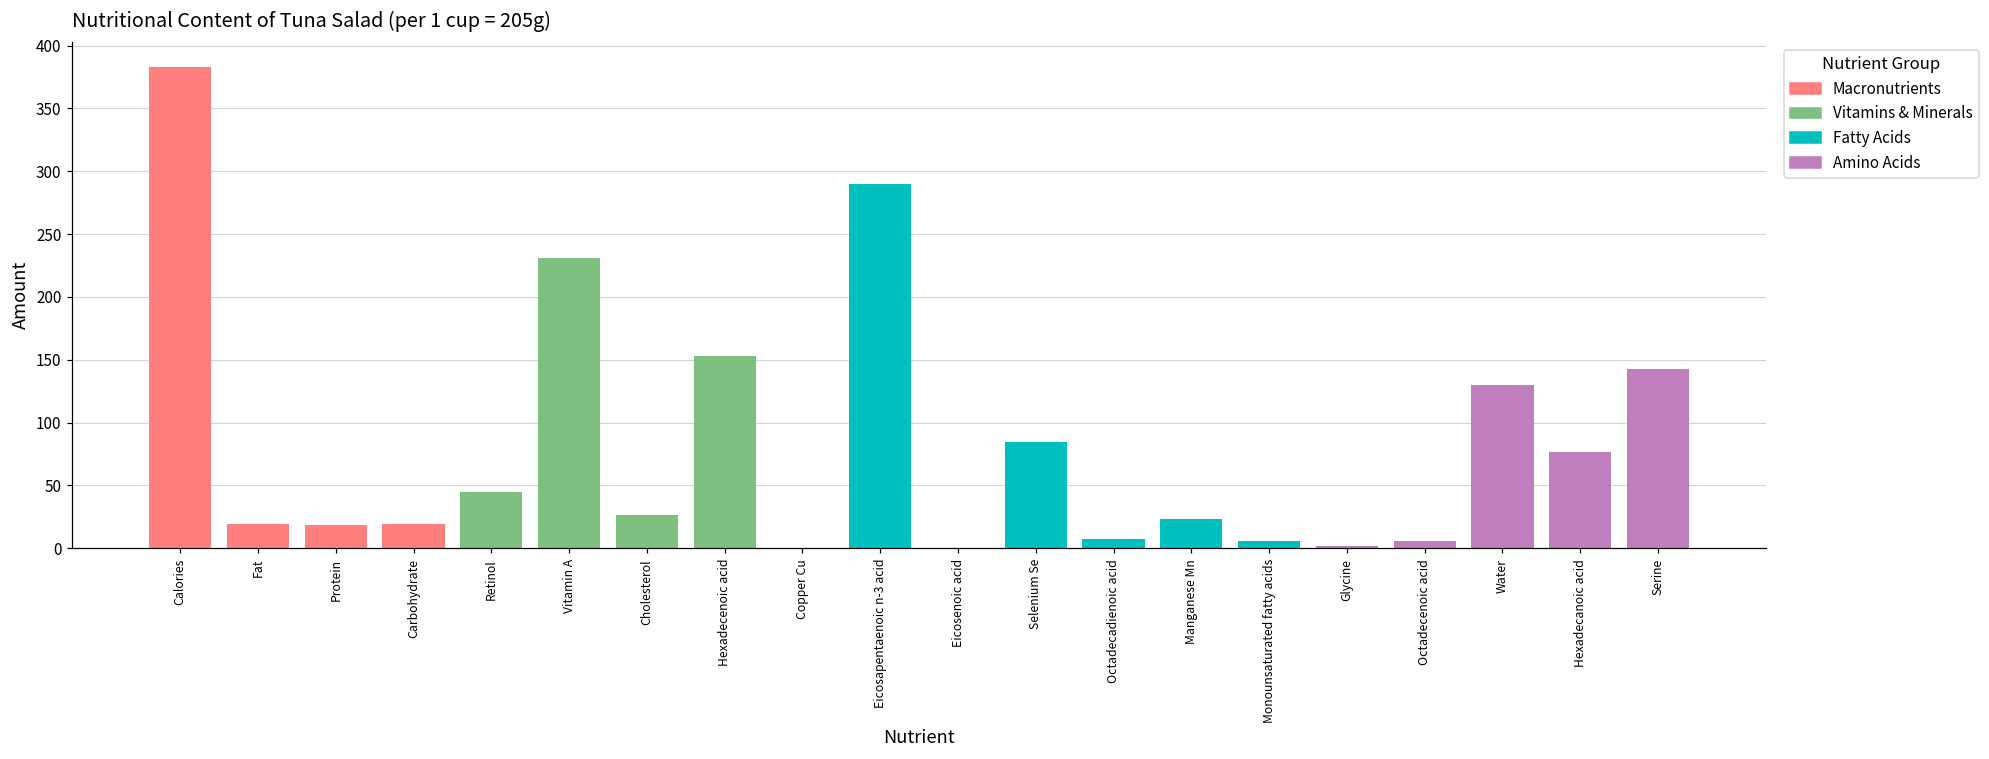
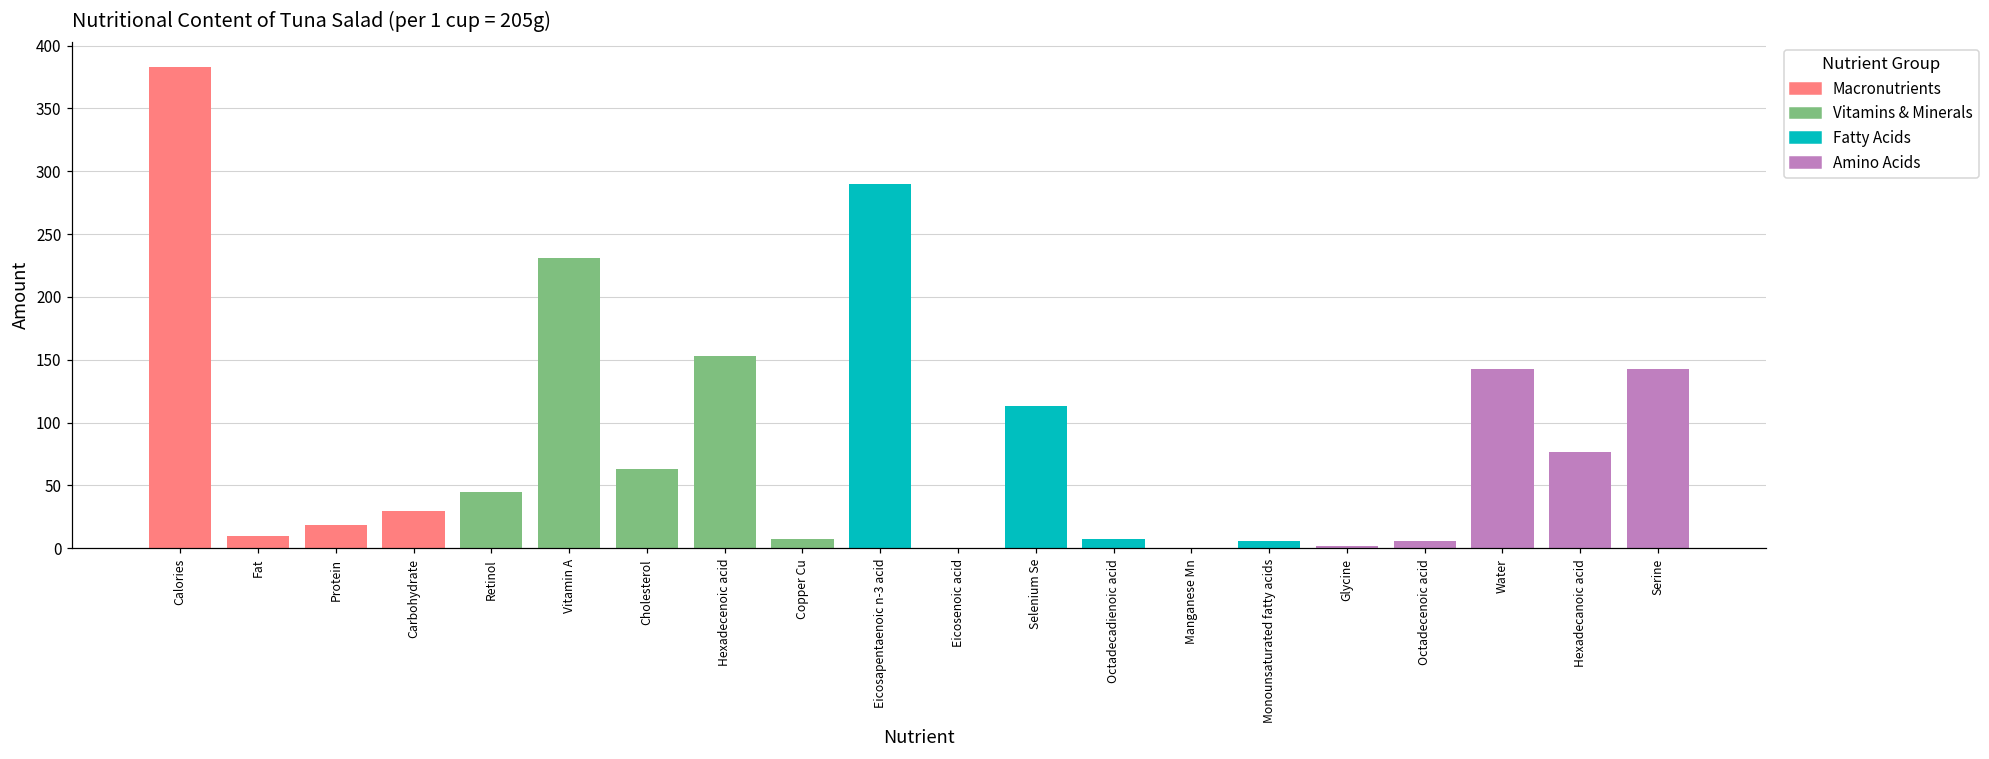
Fat: 19 -> 9
Carbohydrate: 19 -> 29
Cholesterol: 27 -> 63
Copper Cu: 0 -> 7
Selenium Se: 85 -> 113
Manganese Mn: 23 -> 0
Water: 129 -> 143
